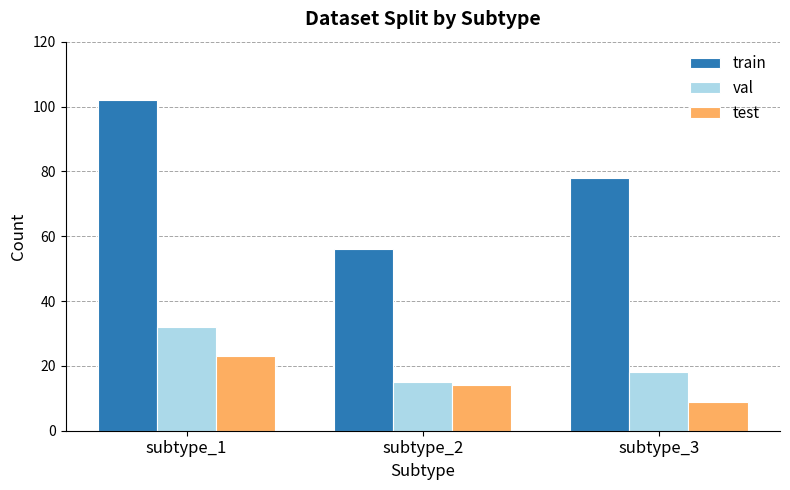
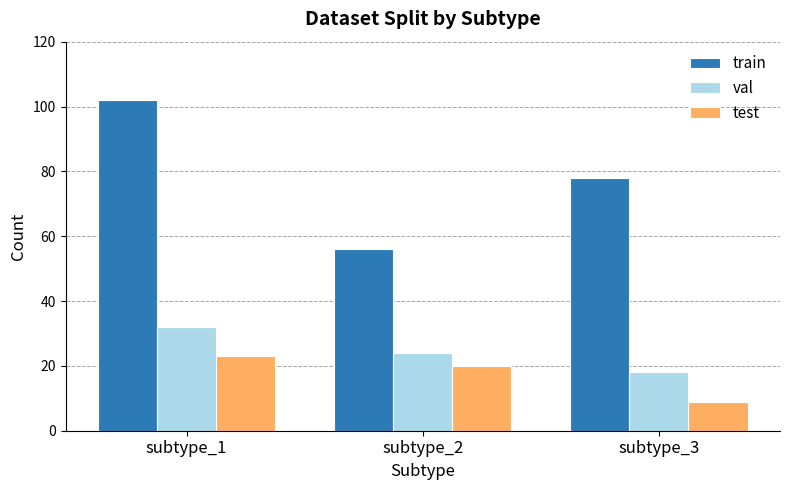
val, subtype_2: 15 -> 24
test, subtype_2: 14 -> 20
